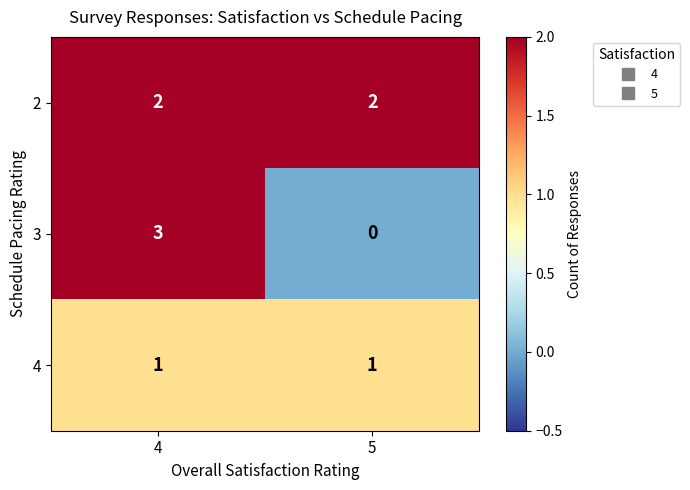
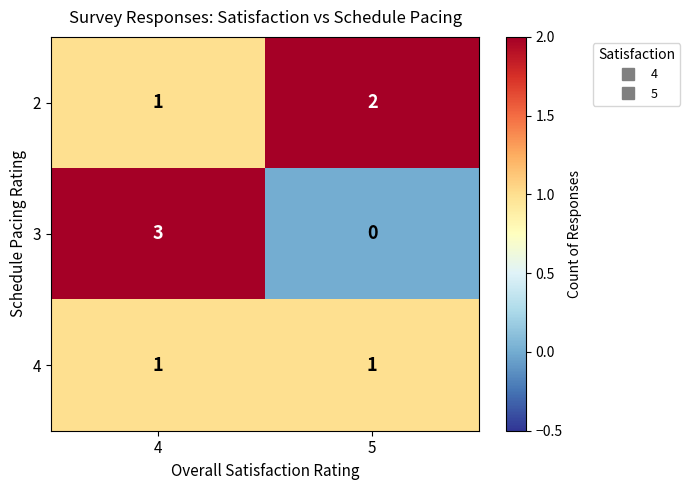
2, 4: 2 -> 1
